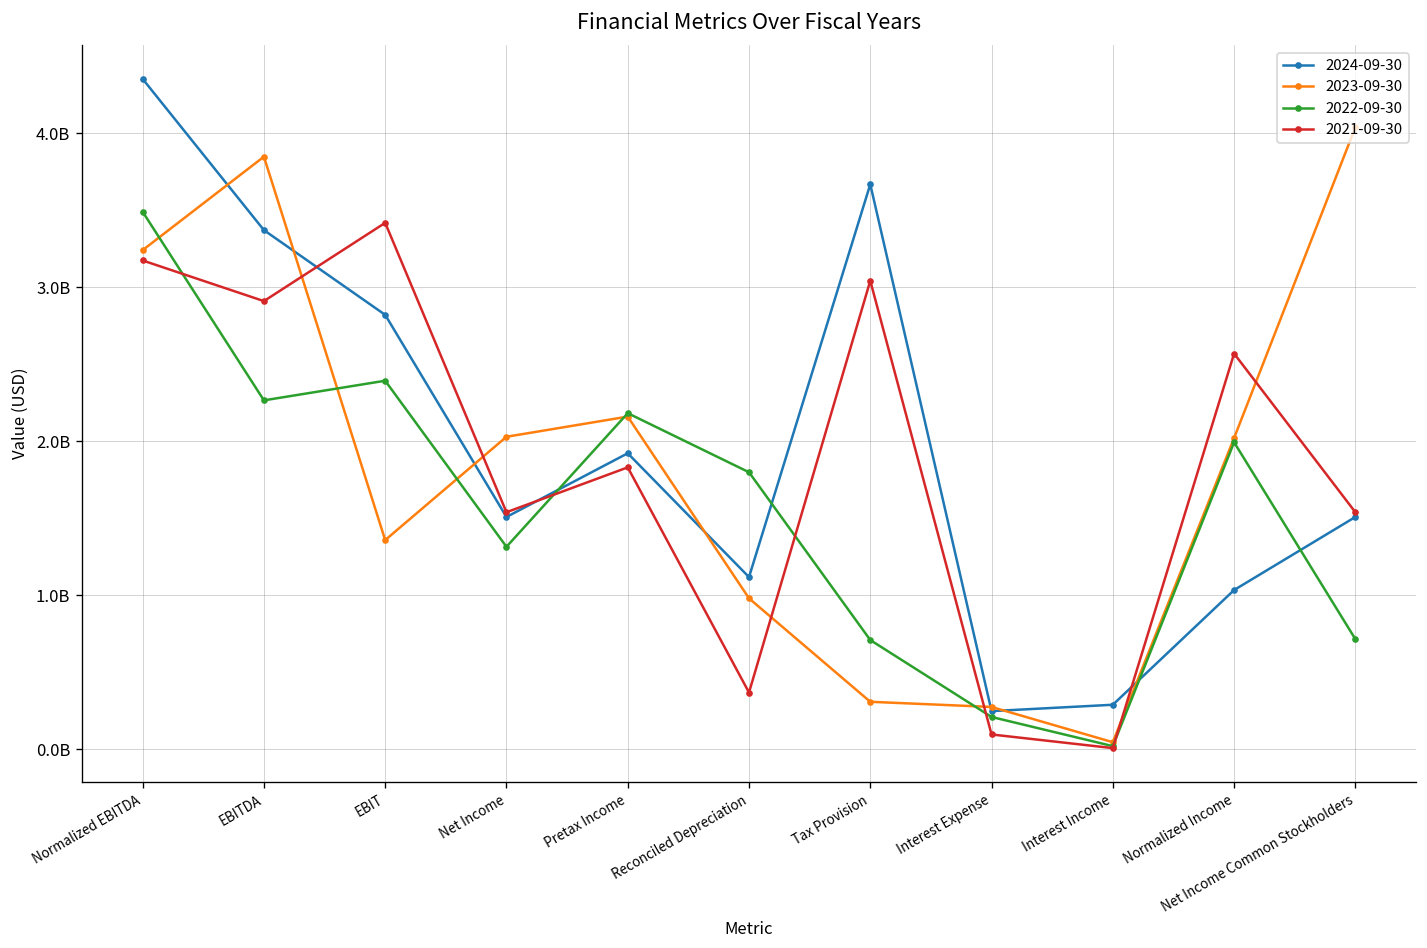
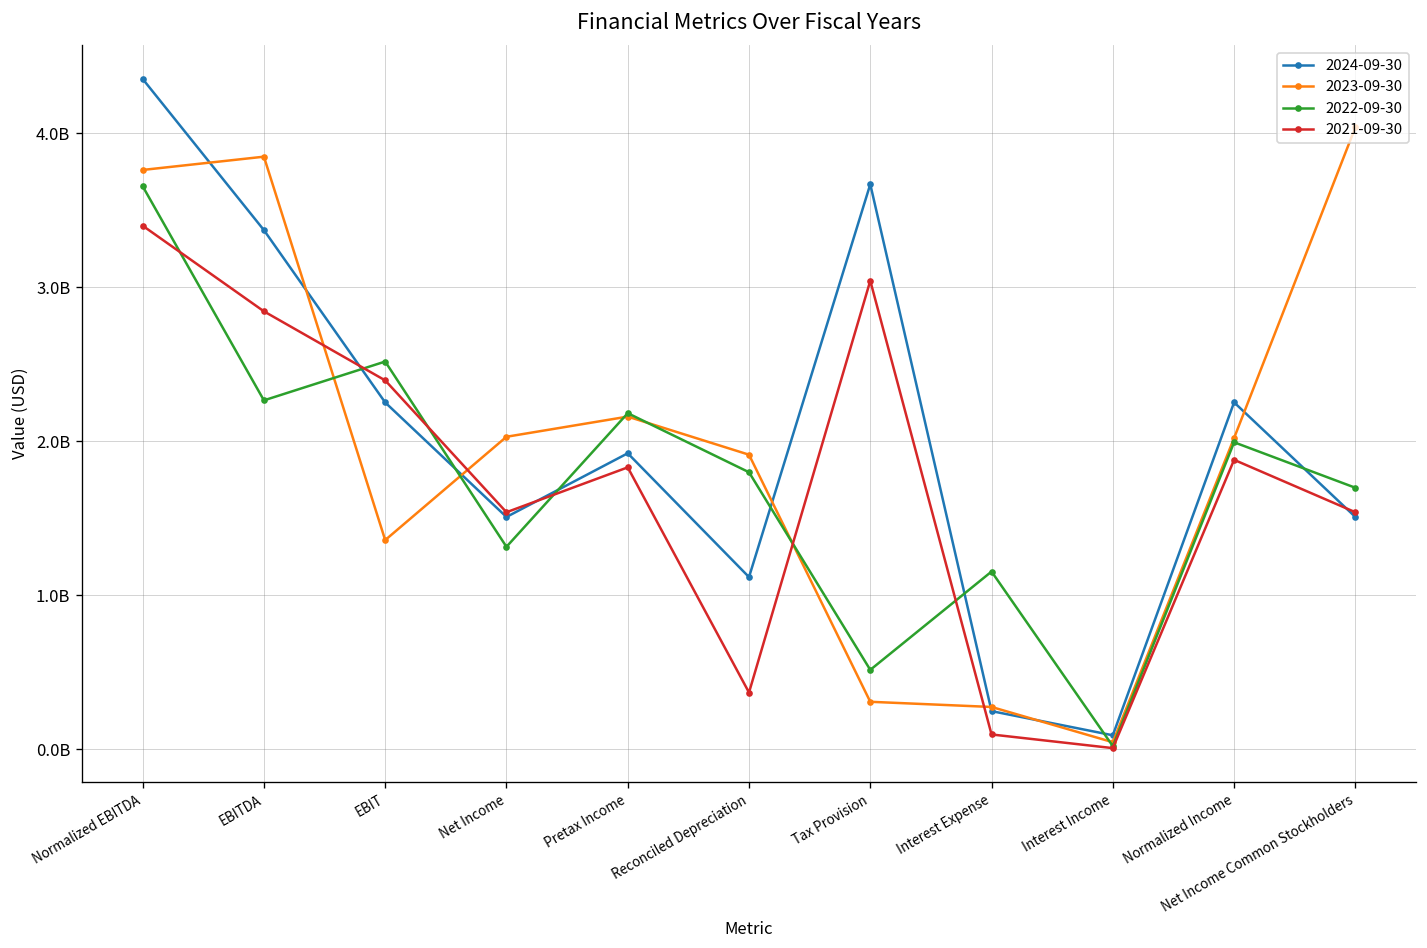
2023-09-30, Normalized EBITDA: 3240000000 -> 3760000000
2022-09-30, Normalized EBITDA: 3490000000 -> 3660000000
2021-09-30, Normalized EBITDA: 3170000000 -> 3400000000
2021-09-30, EBITDA: 2910000000 -> 2840000000
2024-09-30, EBIT: 2820000000 -> 2250000000
2022-09-30, EBIT: 2390000000 -> 2520000000
2021-09-30, EBIT: 3420000000 -> 2400000000
2023-09-30, Reconciled Depreciation: 980000000 -> 1910000000
2022-09-30, Tax Provision: 710000000 -> 520000000
2022-09-30, Interest Expense: 210000000 -> 1150000000
2024-09-30, Interest Income: 290000000 -> 90000000
2024-09-30, Normalized Income: 1030000000 -> 2250000000
2021-09-30, Normalized Income: 2570000000 -> 1880000000
2022-09-30, Net Income Common Stockholders: 720000000 -> 1700000000
